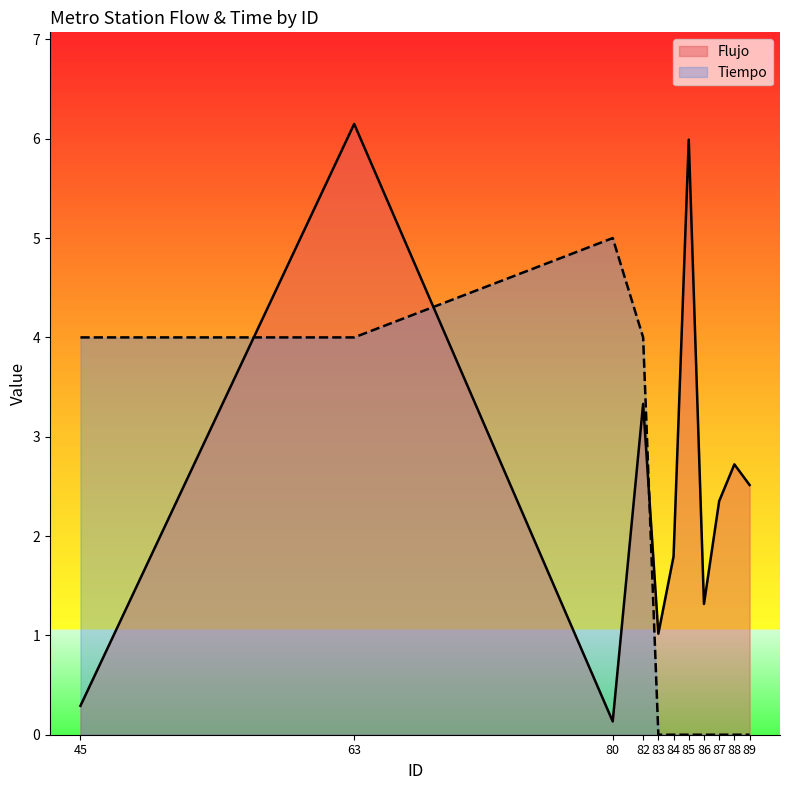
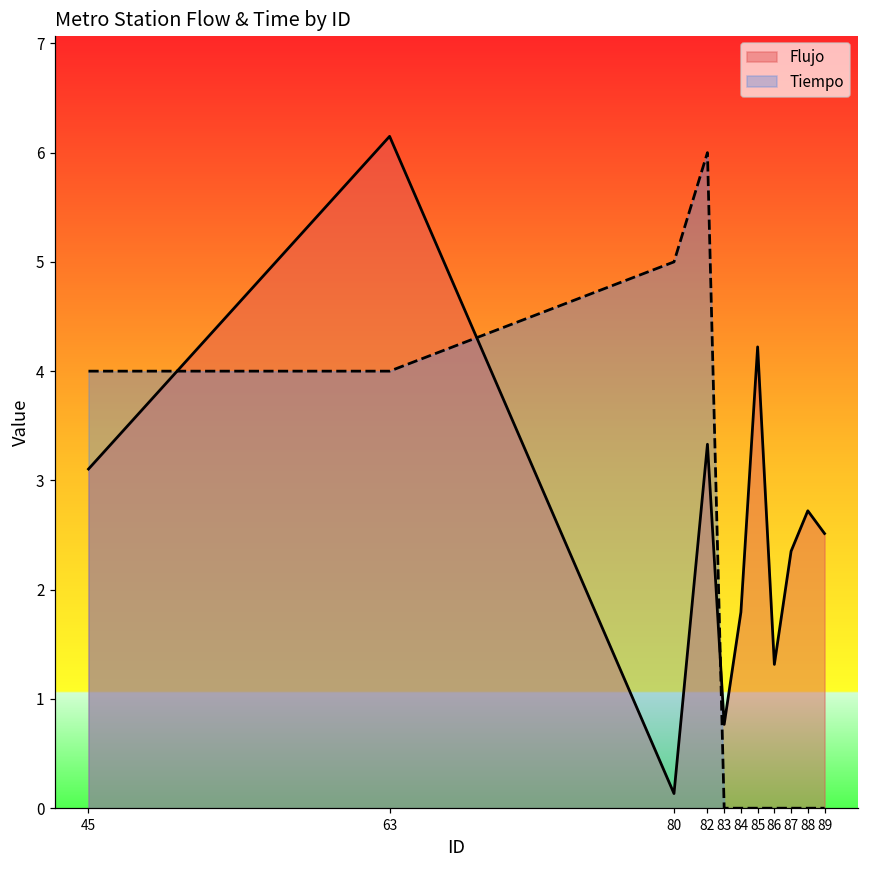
Flujo, 45: 0.3 -> 3.1
Tiempo, 82: 4 -> 6
Flujo, 83: 1.0 -> 0.8
Flujo, 85: 6.0 -> 4.2
